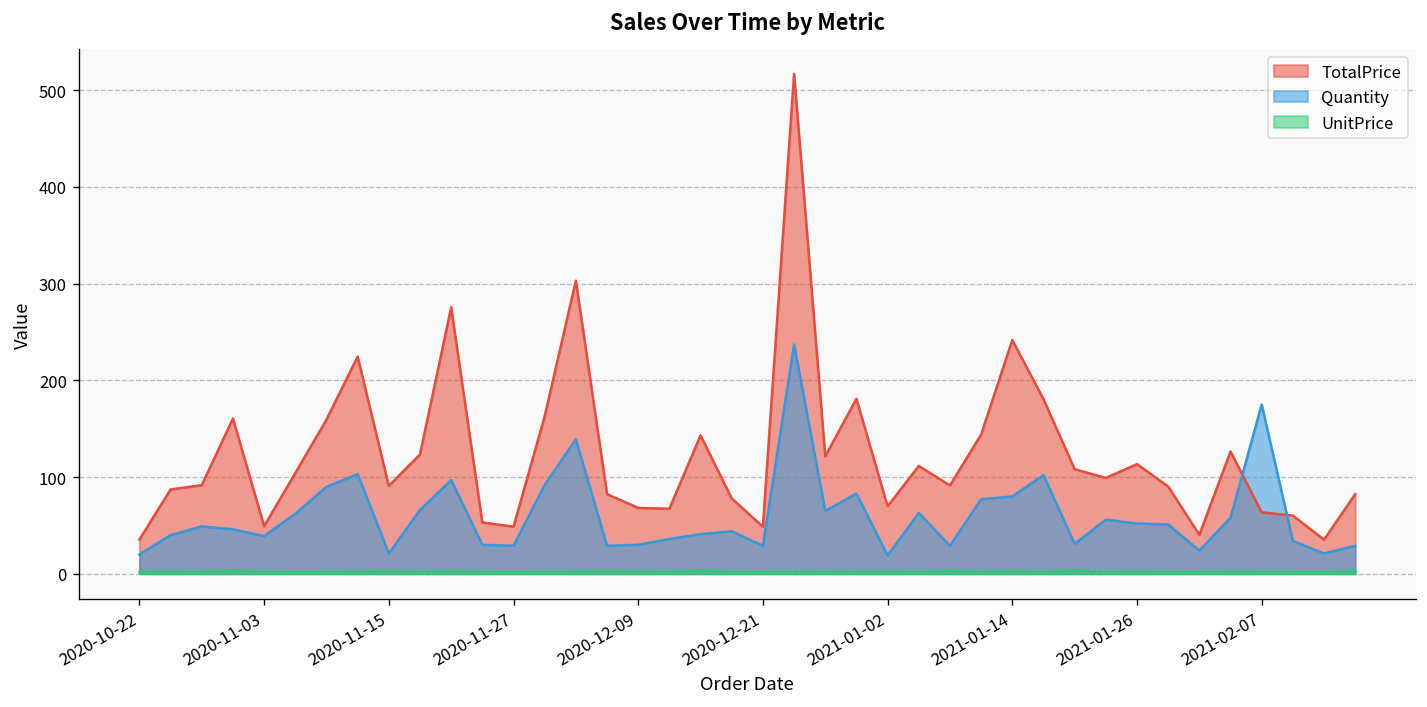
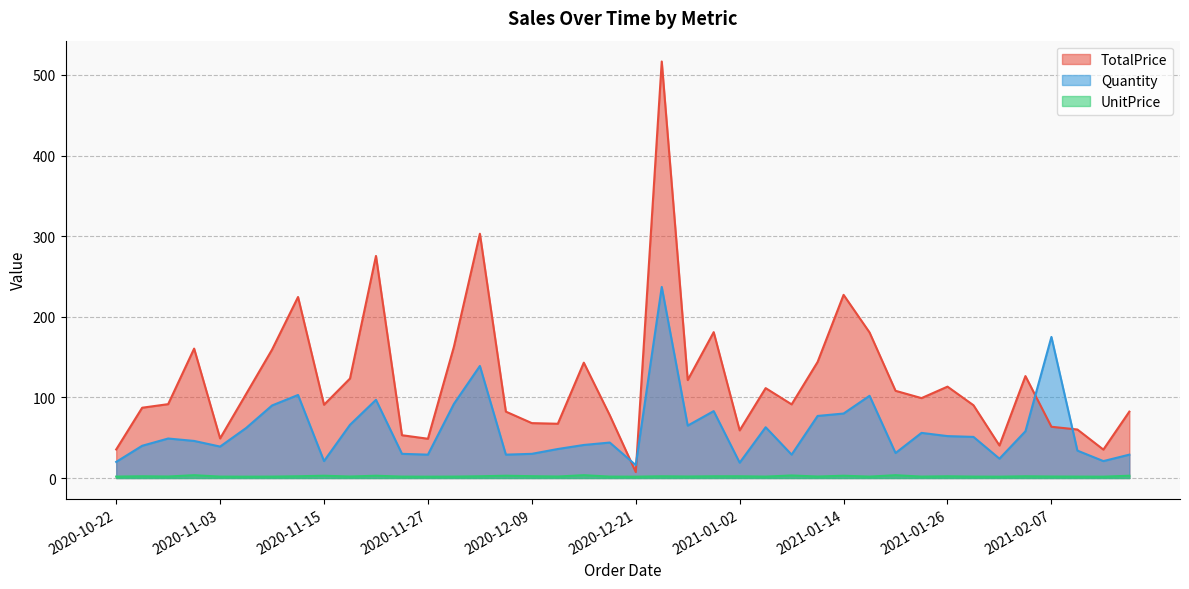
TotalPrice, 2020-12-21: 50 -> 10
Quantity, 2020-12-21: 30 -> 20
TotalPrice, 2021-01-02: 70 -> 60
TotalPrice, 2021-01-14: 240 -> 230
